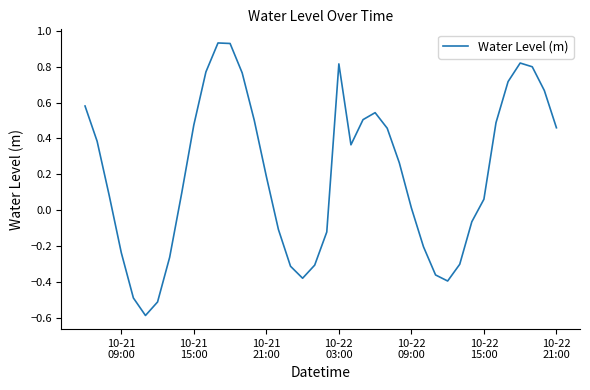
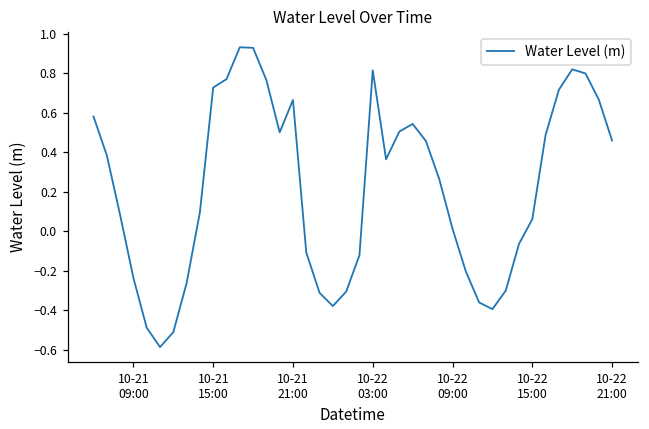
10-21 15:00: 0.47 -> 0.73
10-21 21:00: 0.19 -> 0.66
